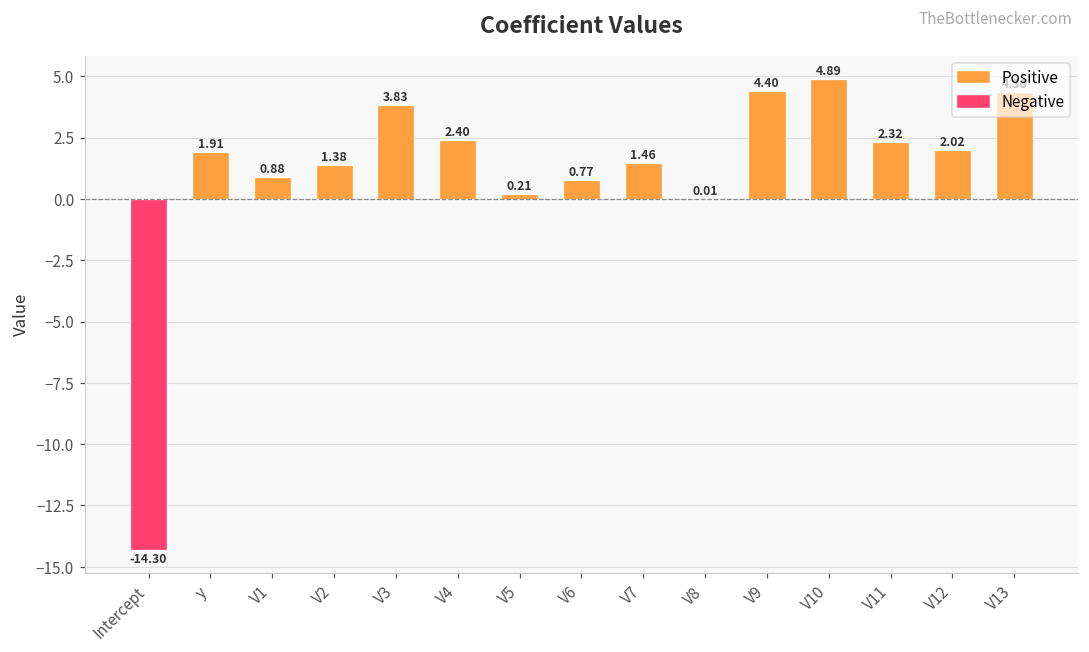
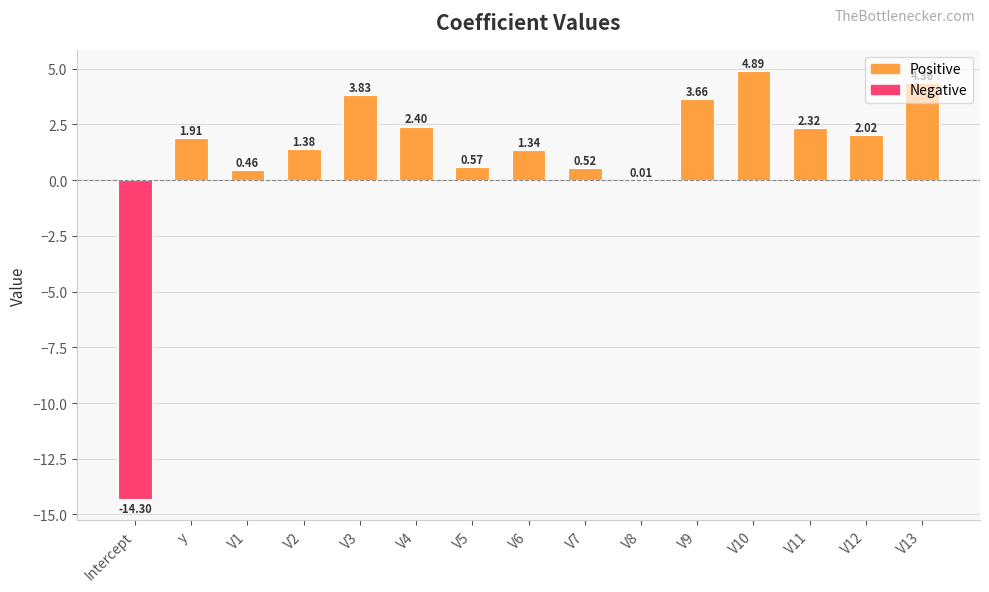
V1: 0.88 -> 0.46
V5: 0.21 -> 0.57
V6: 0.77 -> 1.34
V7: 1.46 -> 0.52
V9: 4.40 -> 3.66
